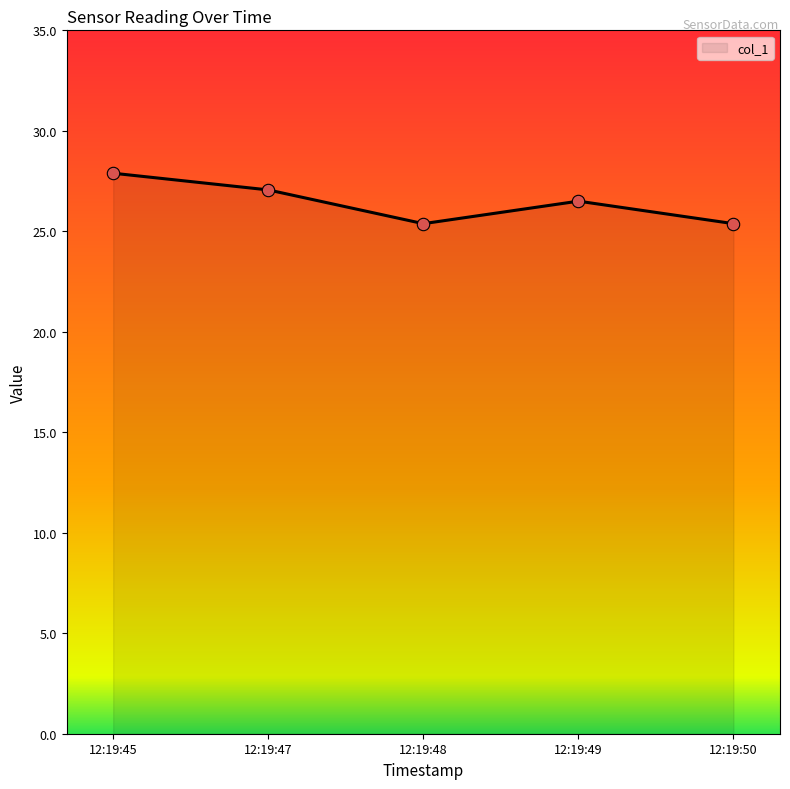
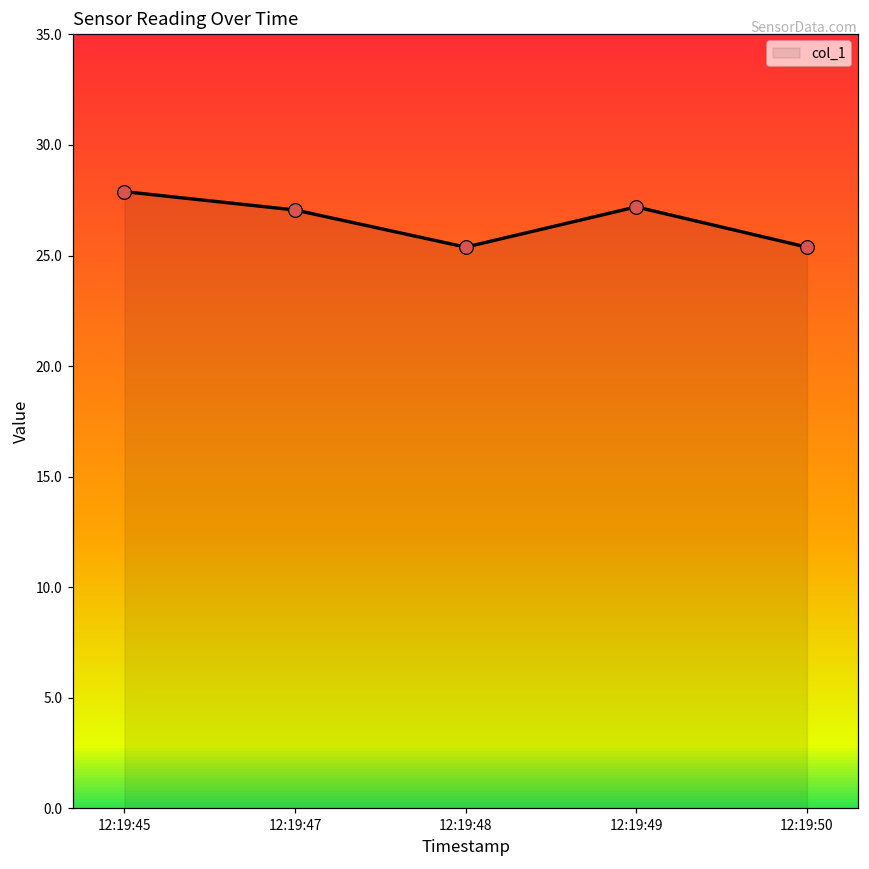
12:19:49: 26.5 -> 27.2
